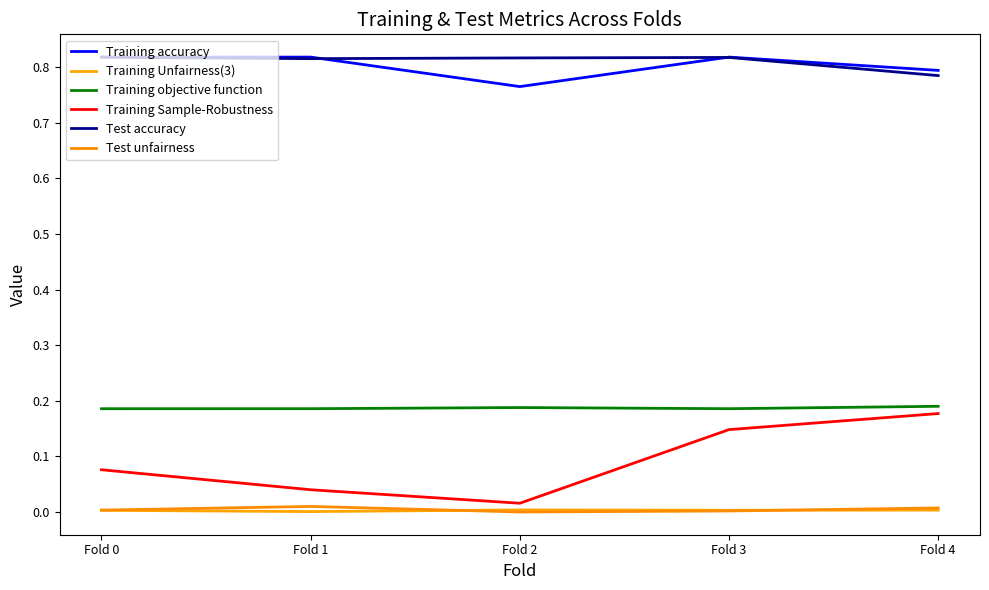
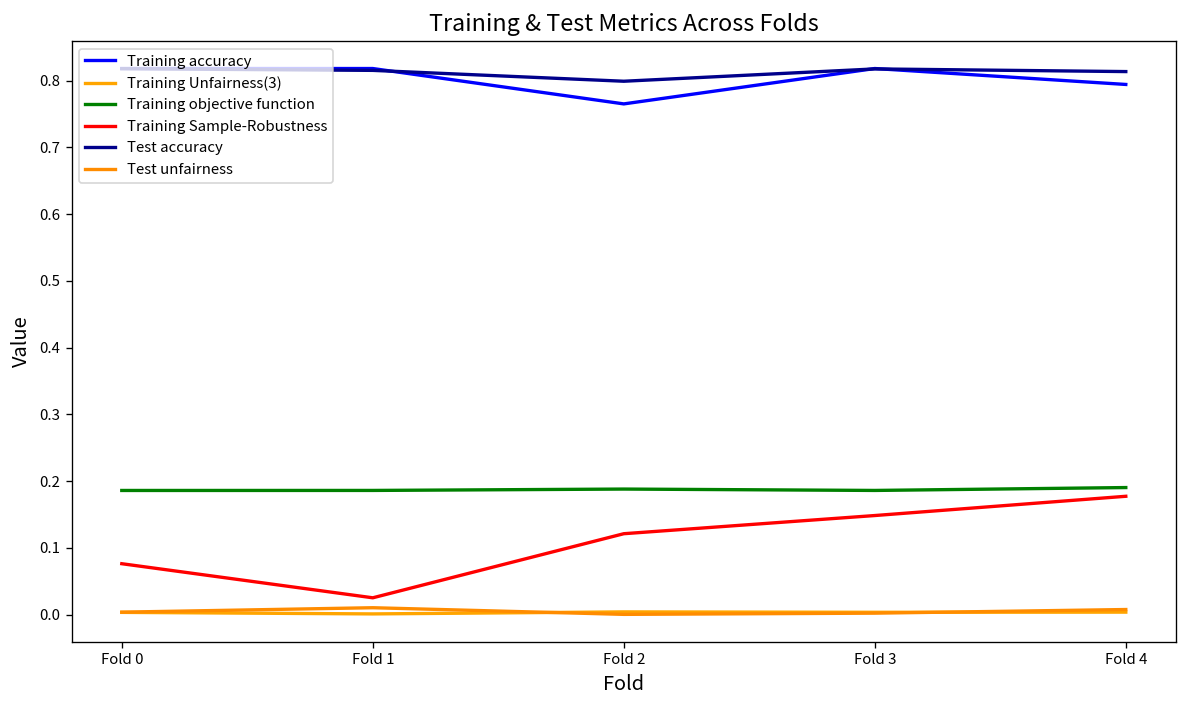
Training Sample-Robustness, Fold 1: 0.04 -> 0.03
Training Sample-Robustness, Fold 2: 0.02 -> 0.12
Test accuracy, Fold 2: 0.82 -> 0.80
Test accuracy, Fold 4: 0.78 -> 0.81
